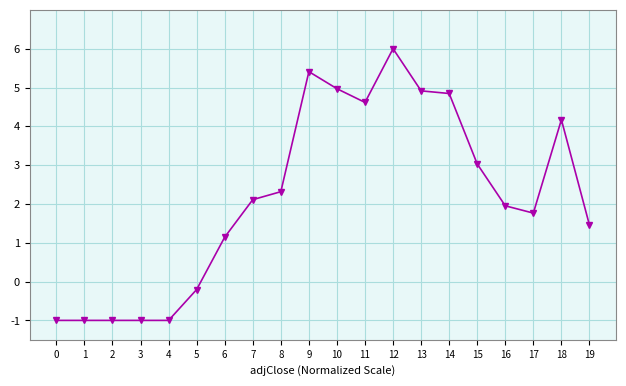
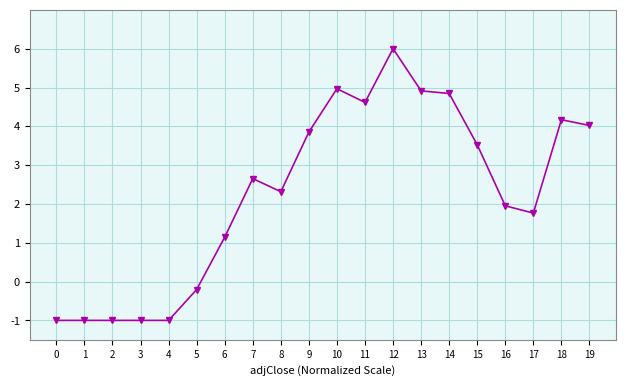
7: 2.1 -> 2.7
9: 5.4 -> 3.9
15: 3.0 -> 3.5
19: 1.5 -> 4.0
